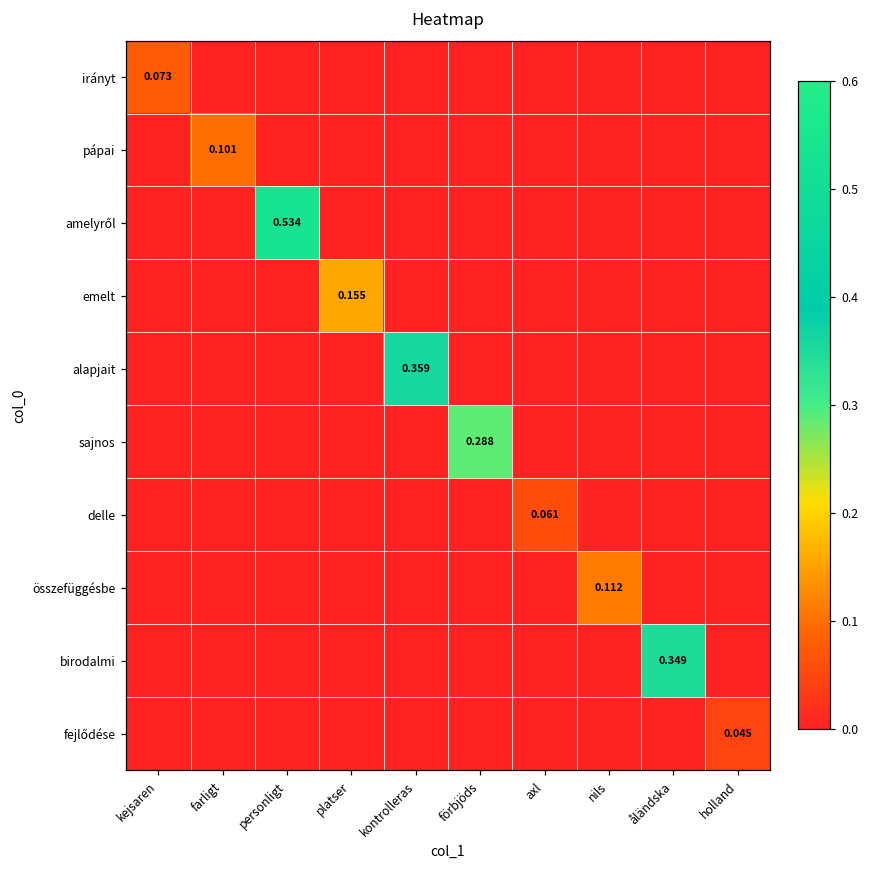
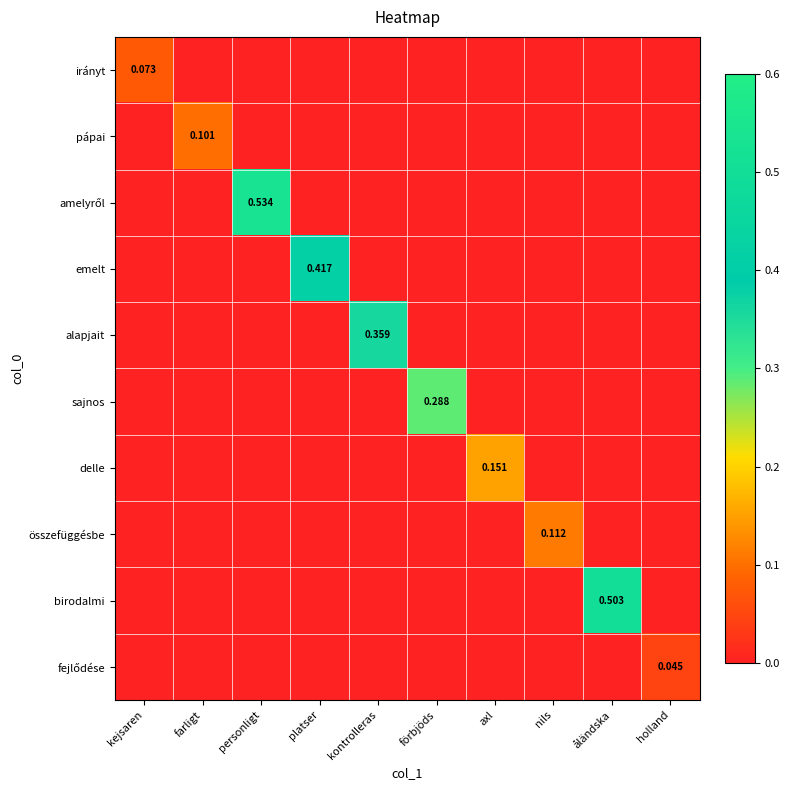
emelt, platser: 0.155 -> 0.417
delle, axl: 0.061 -> 0.151
birodalmi, åländska: 0.349 -> 0.503
